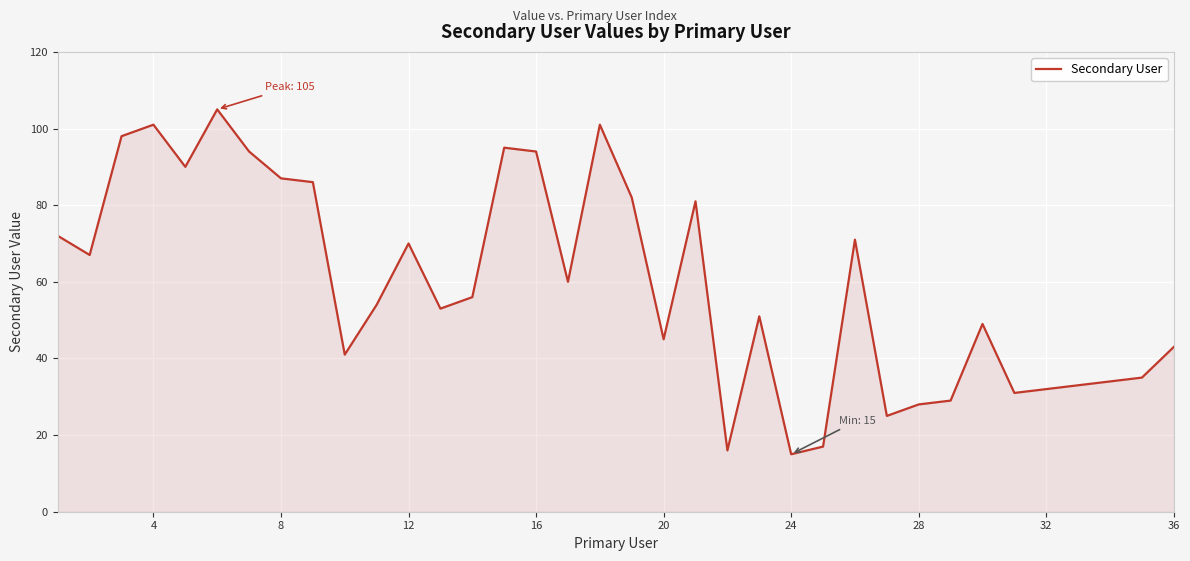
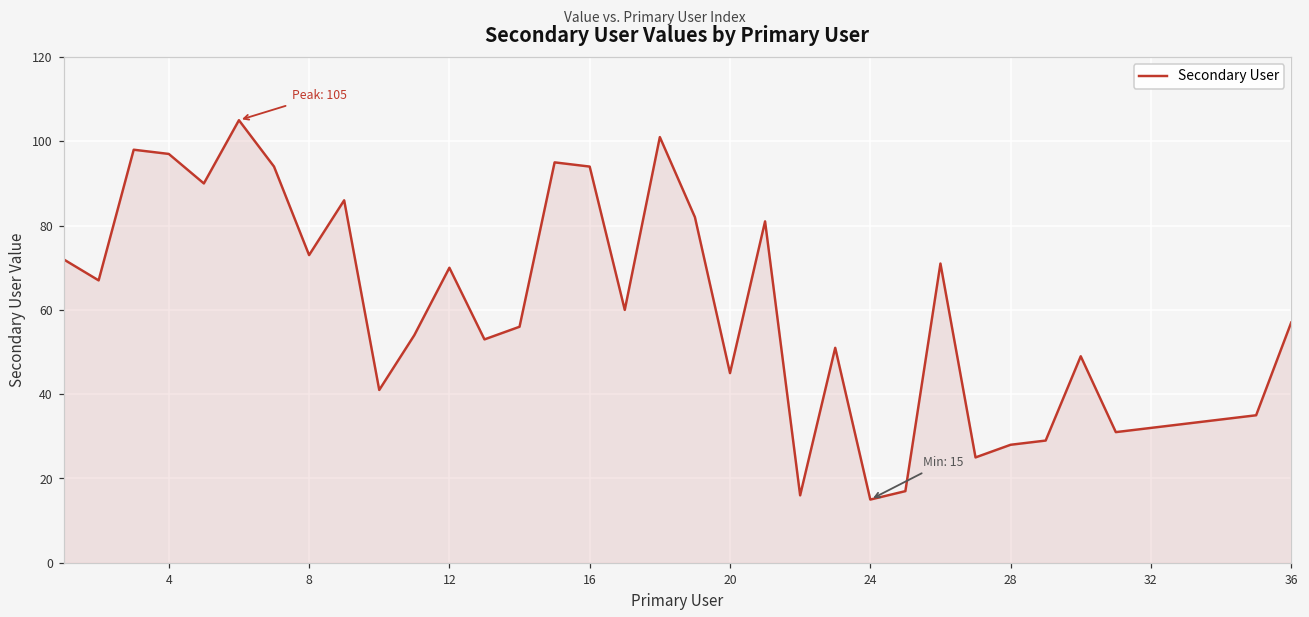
4: 101 -> 97
8: 87 -> 73
36: 43 -> 57
